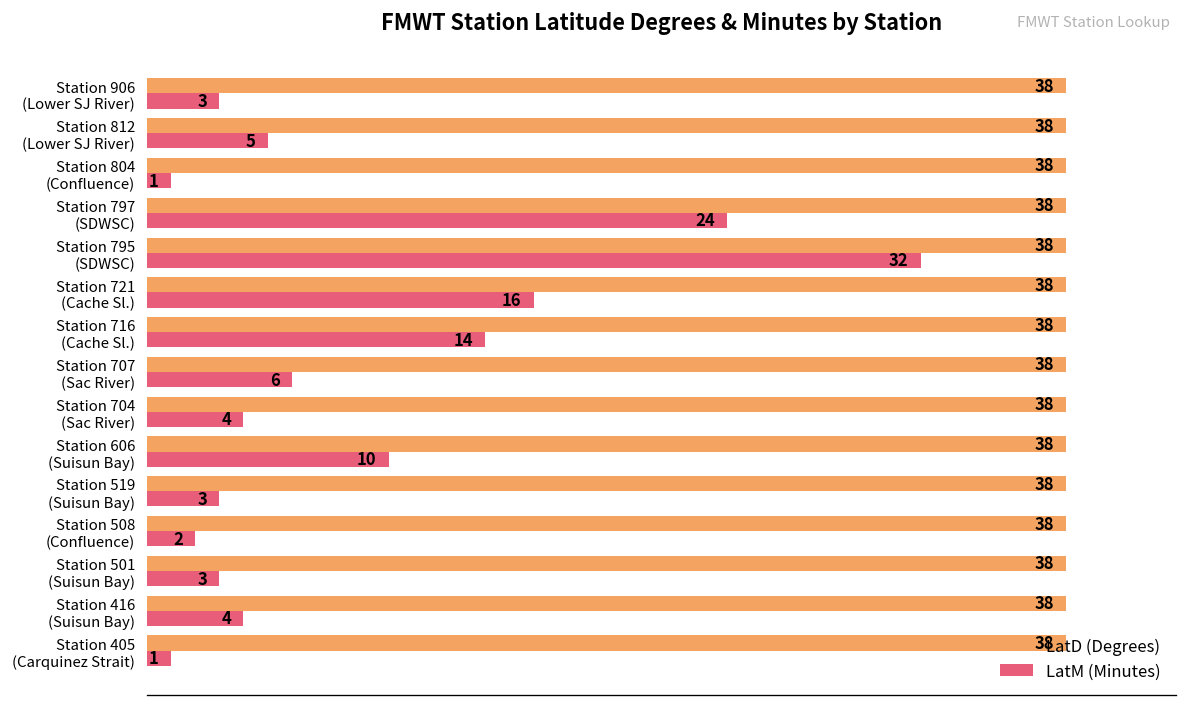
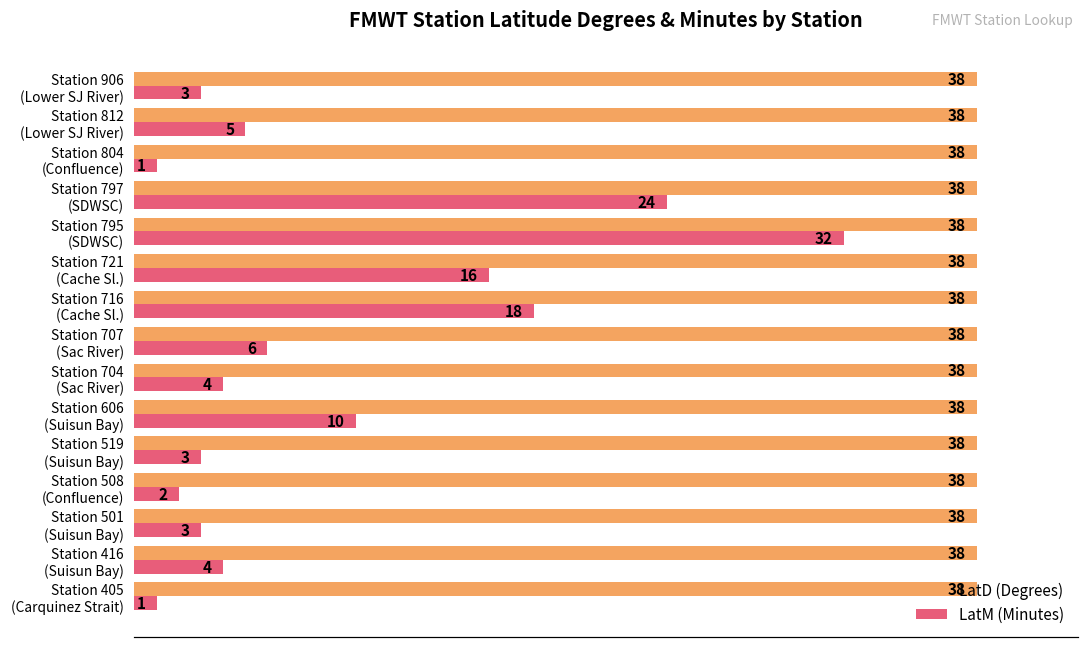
LatM (Minutes), Station 716 (Cache Sl.): 14 -> 18
